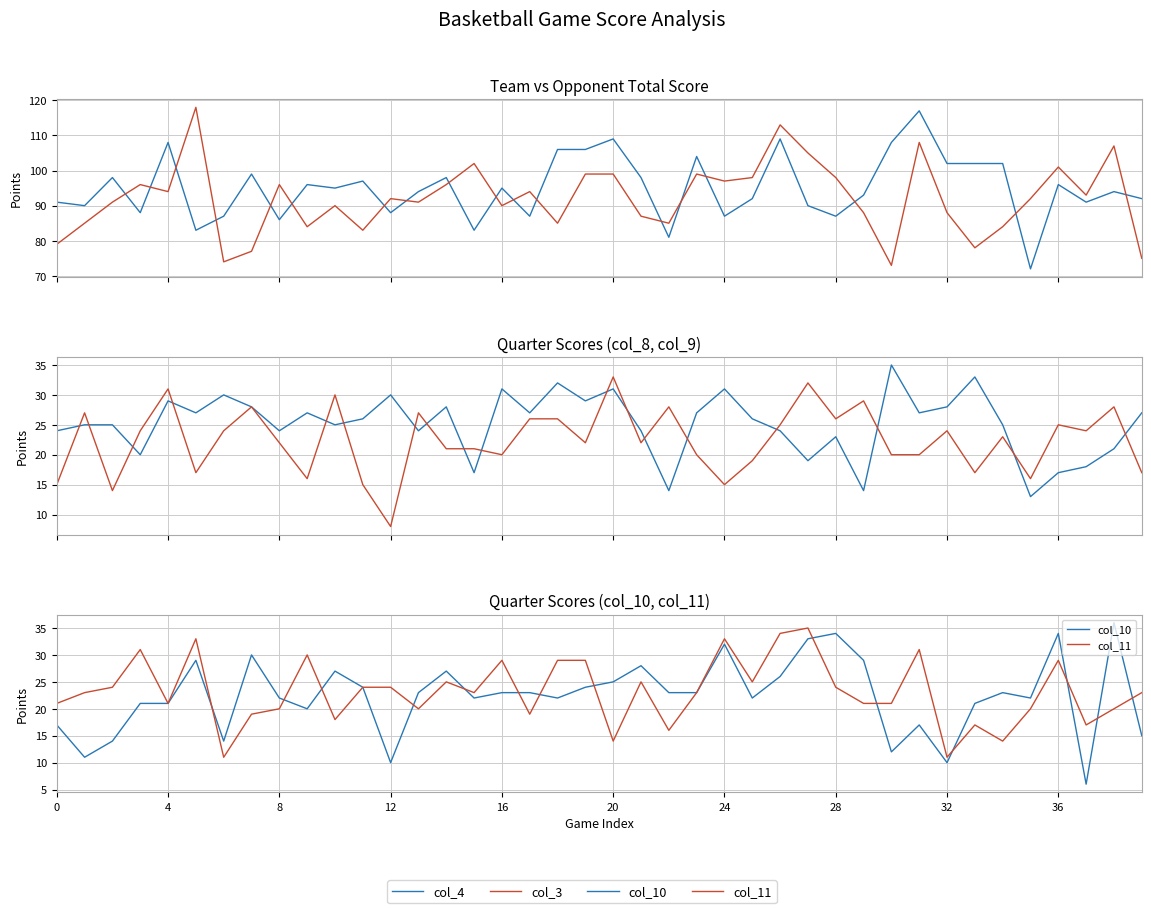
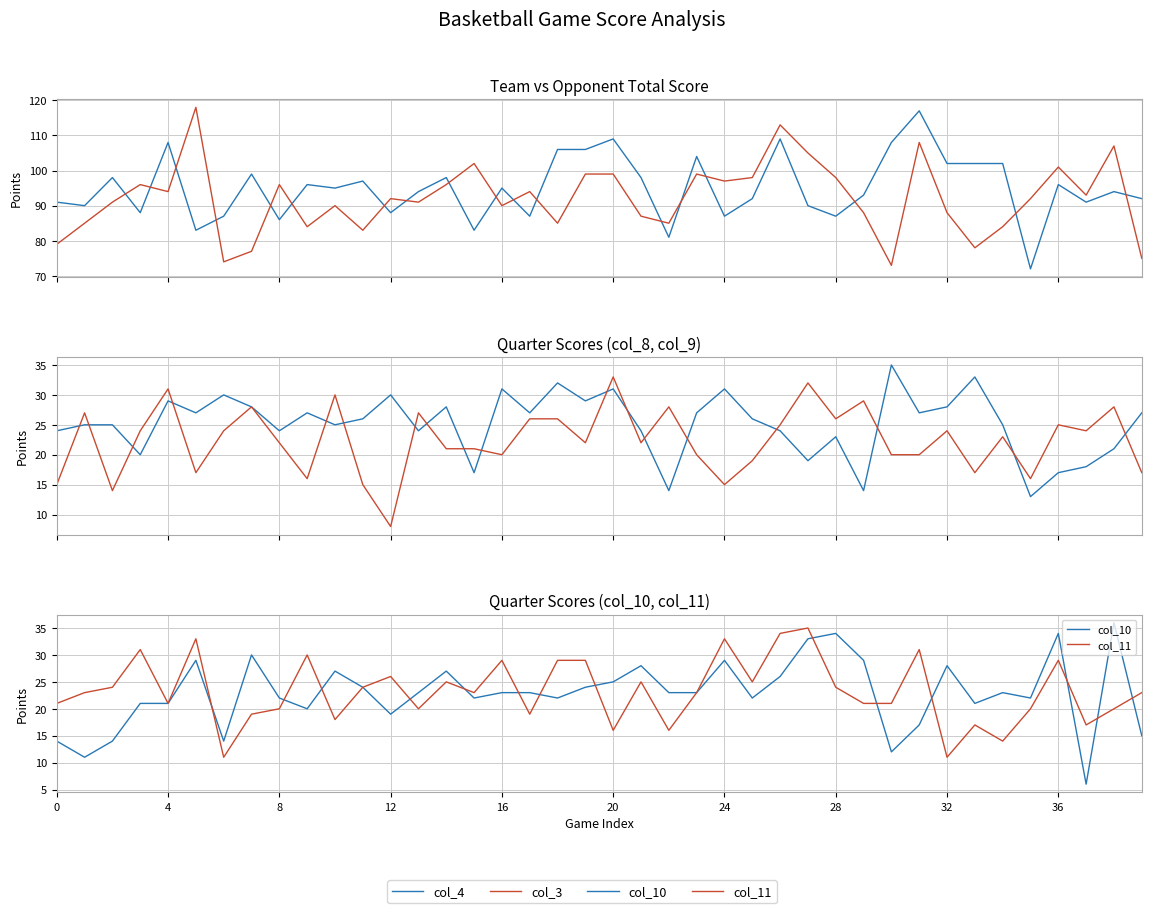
Quarter Scores (col_10, col_11), col_10, 0: 17 -> 14
Quarter Scores (col_10, col_11), col_10, 12: 10 -> 19
Quarter Scores (col_10, col_11), col_11, 12: 24 -> 26
Quarter Scores (col_10, col_11), col_11, 20: 14 -> 16
Quarter Scores (col_10, col_11), col_10, 24: 32 -> 29
Quarter Scores (col_10, col_11), col_10, 32: 10 -> 28
